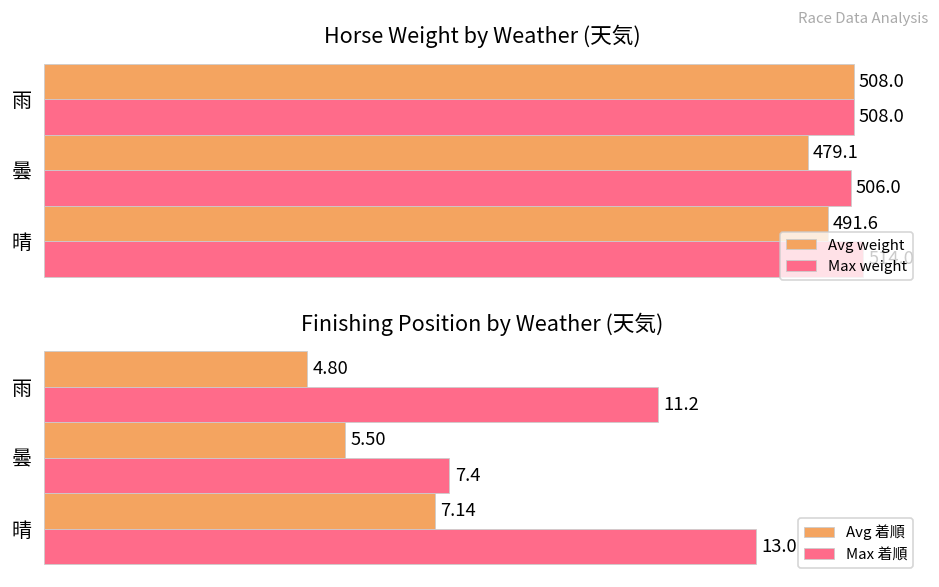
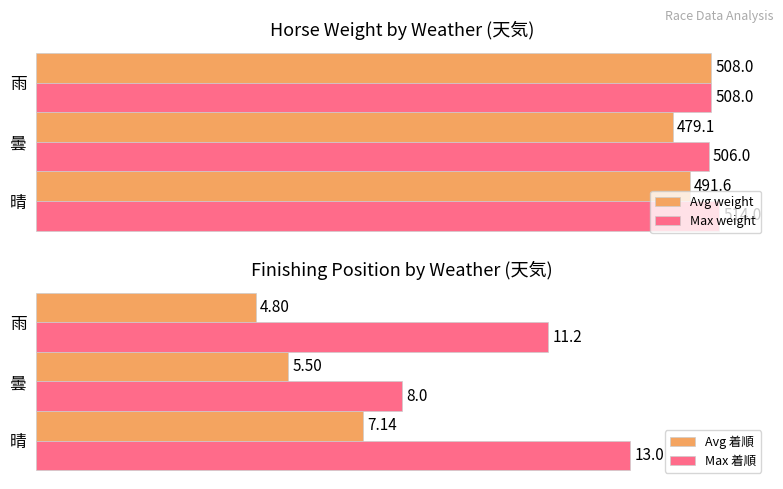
Finishing Position by Weather (天気), Max 着順, 曇: 7.4 -> 8.0
